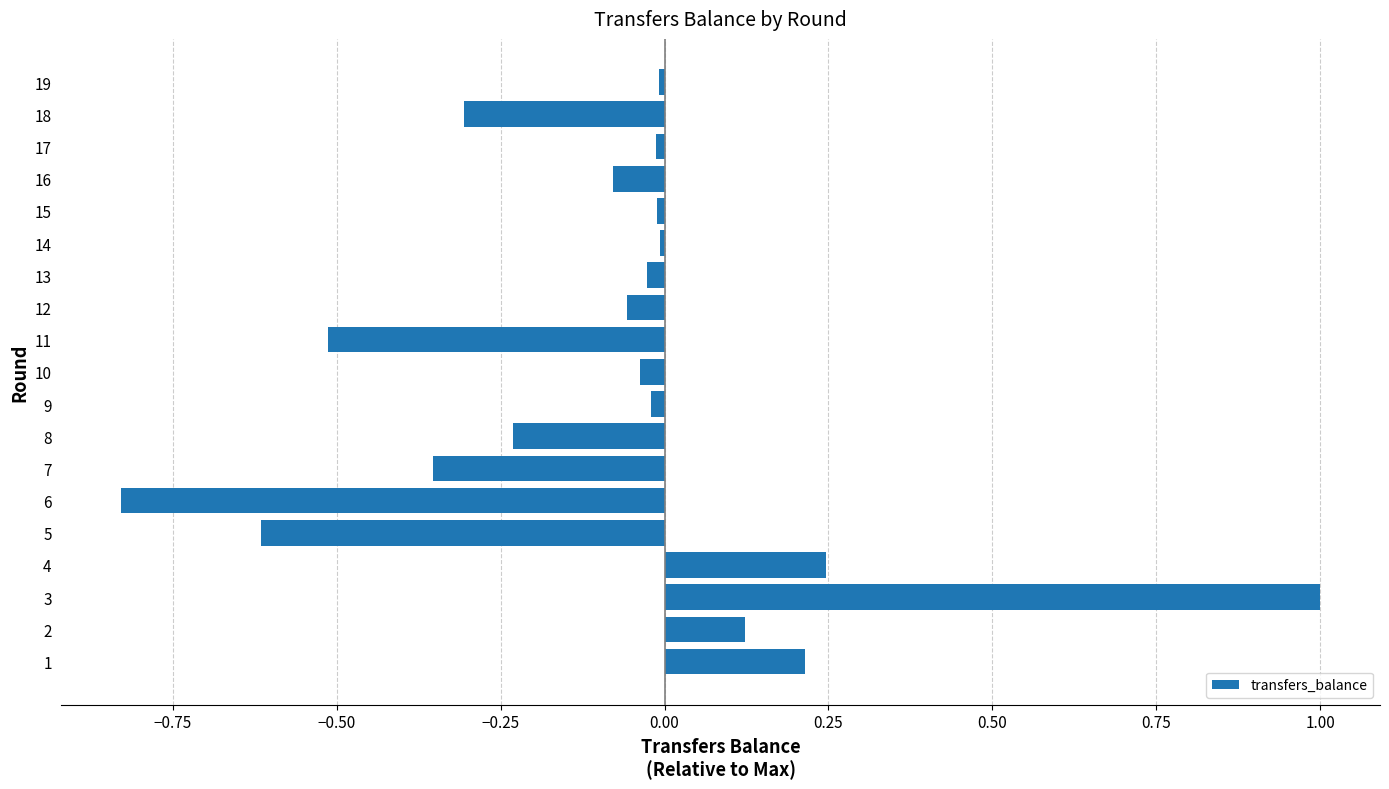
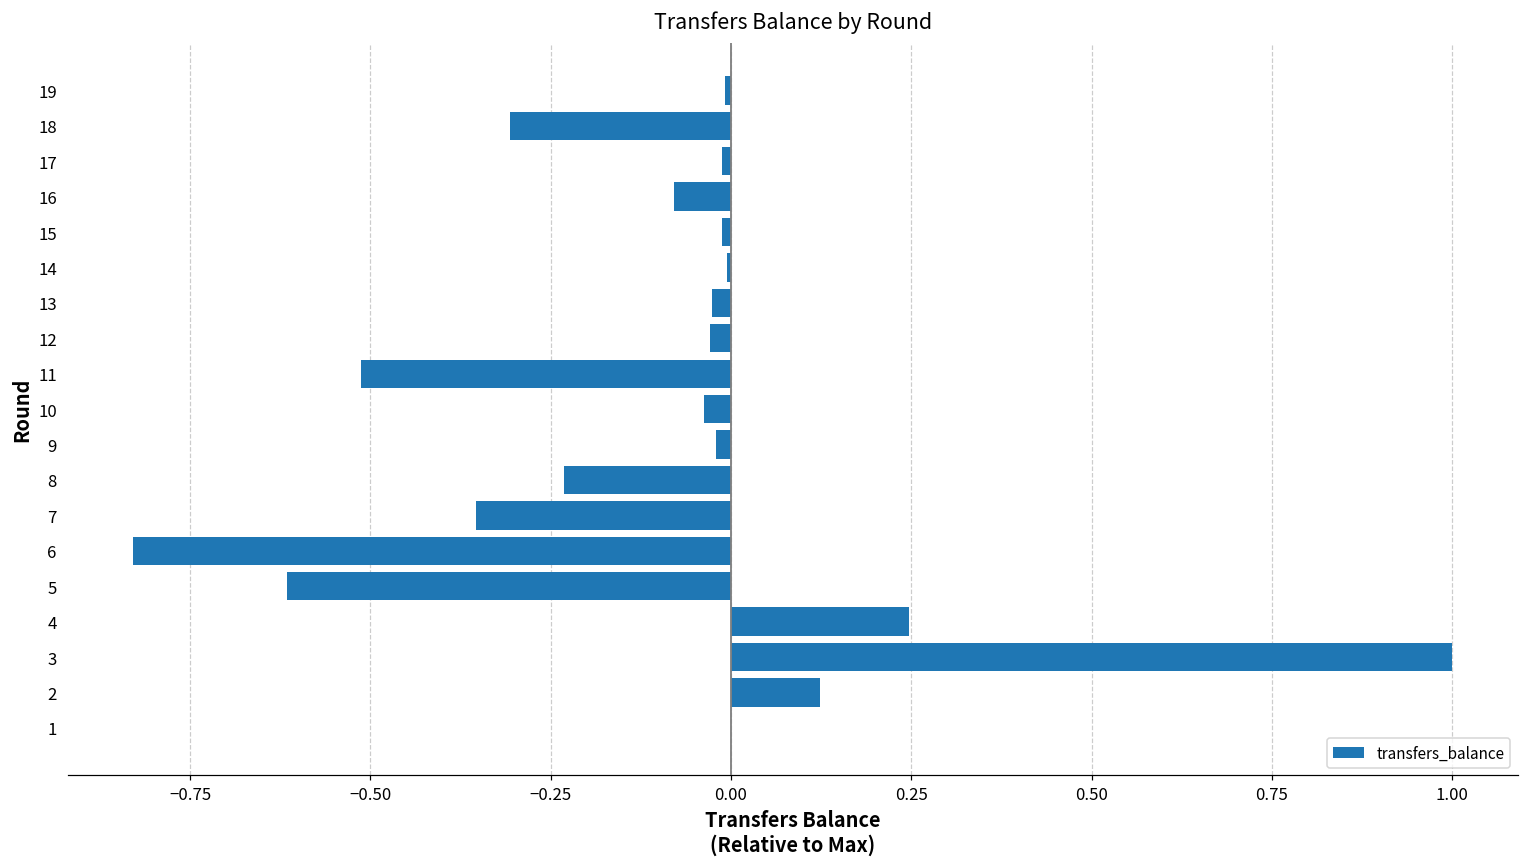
12: -0.06 -> -0.03
1: 0.21 -> 0.00
